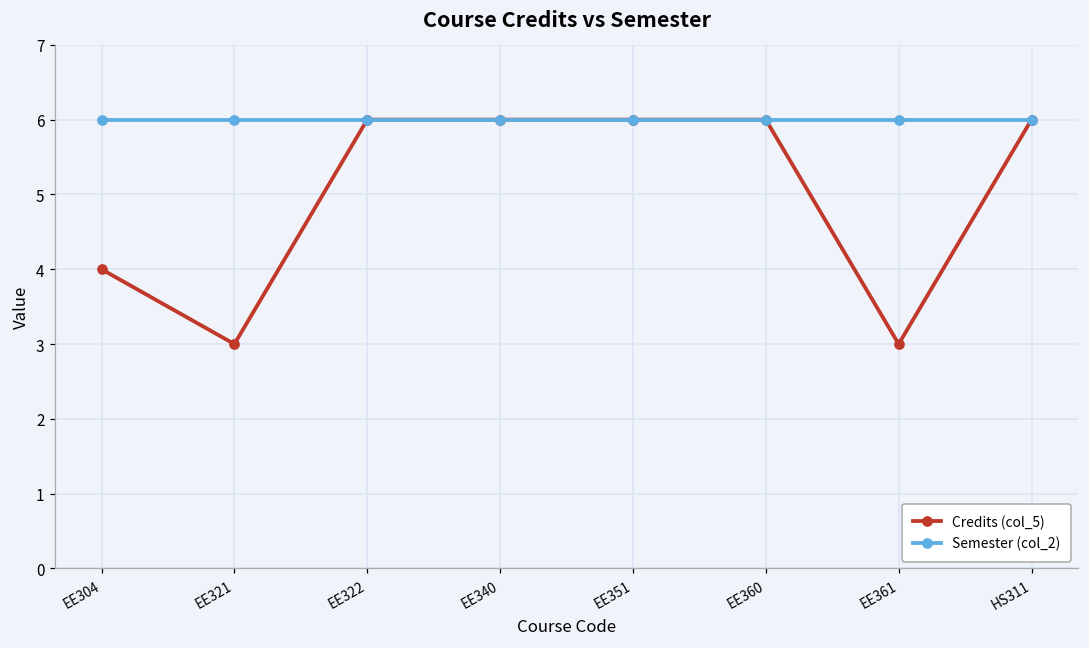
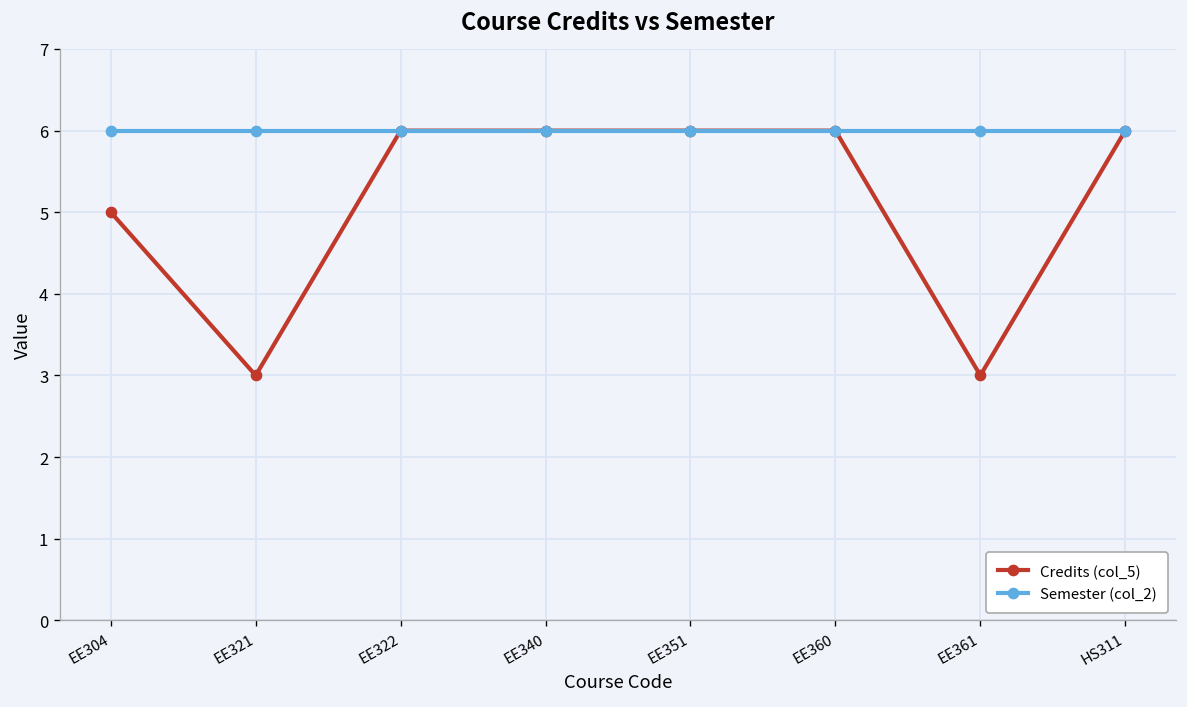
Credits (col_5), EE304: 4 -> 5
